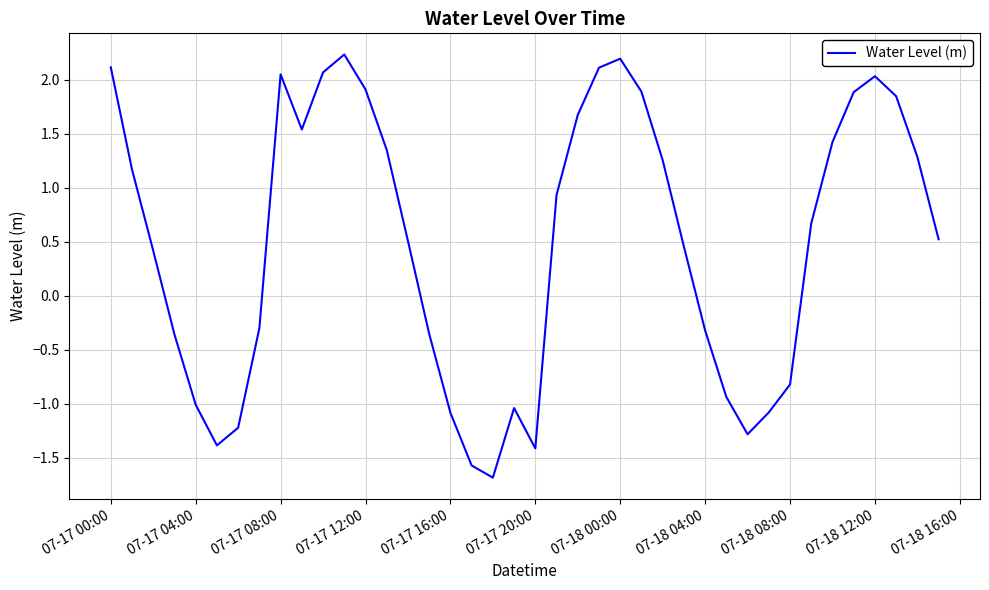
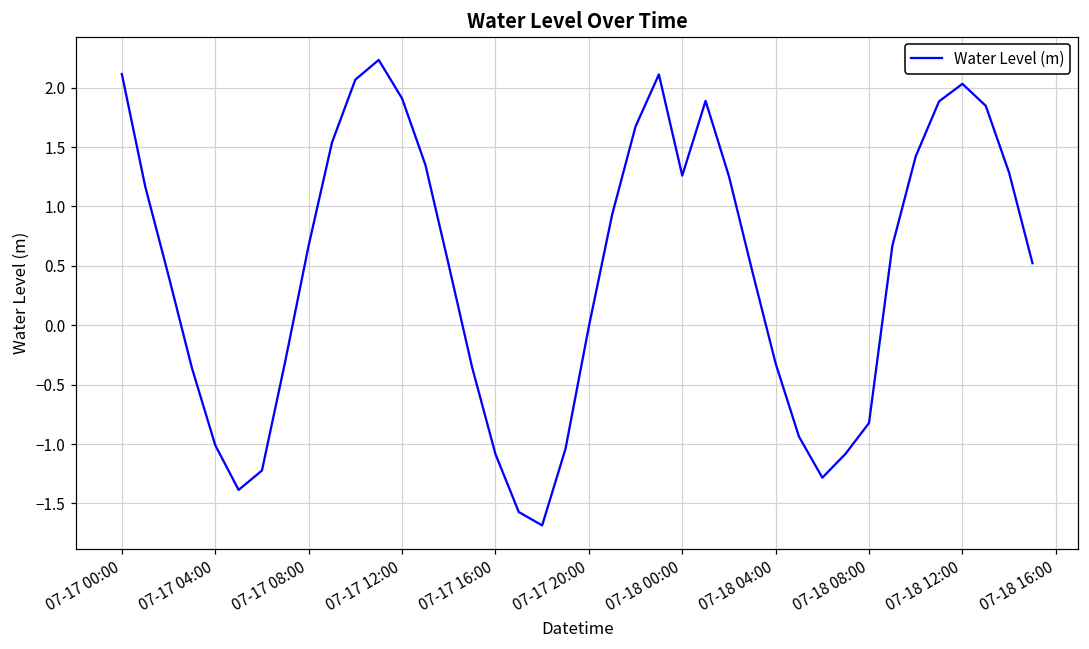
07-17 08:00: 2.05 -> 0.67
07-17 20:00: -1.41 -> -0.01
07-18 00:00: 2.19 -> 1.26
